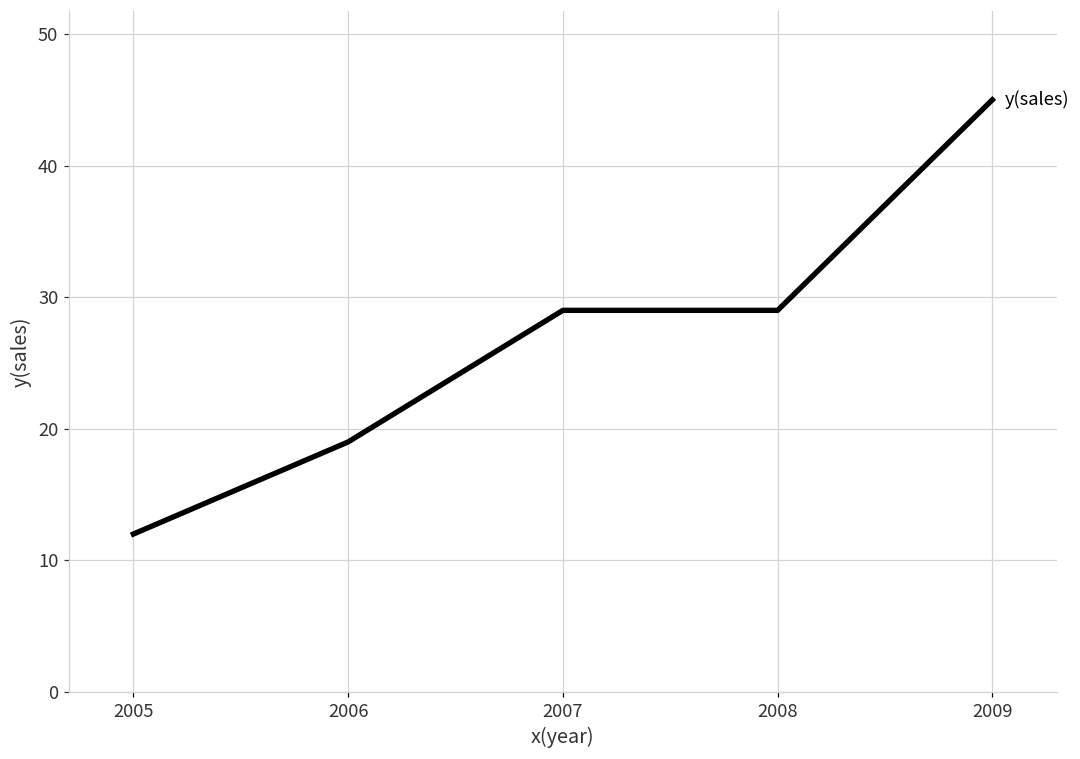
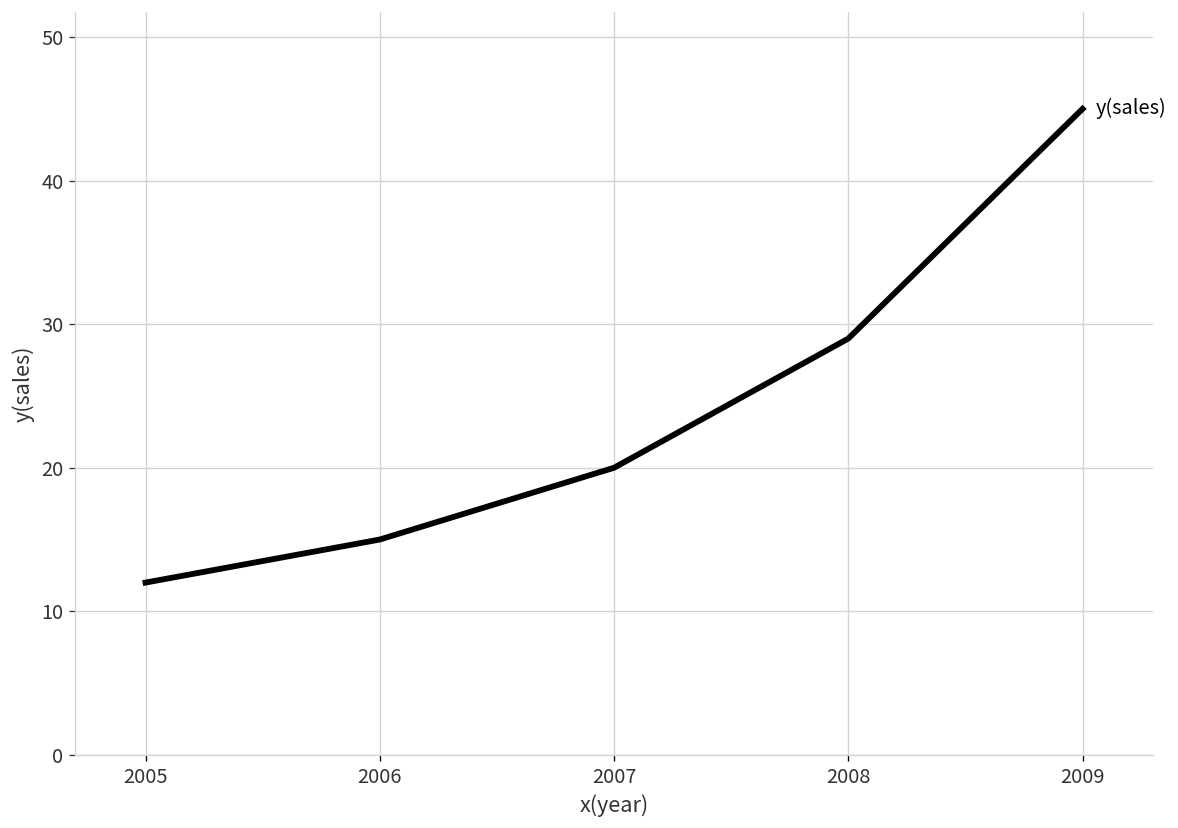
2006: 19 -> 15
2007: 29 -> 20
